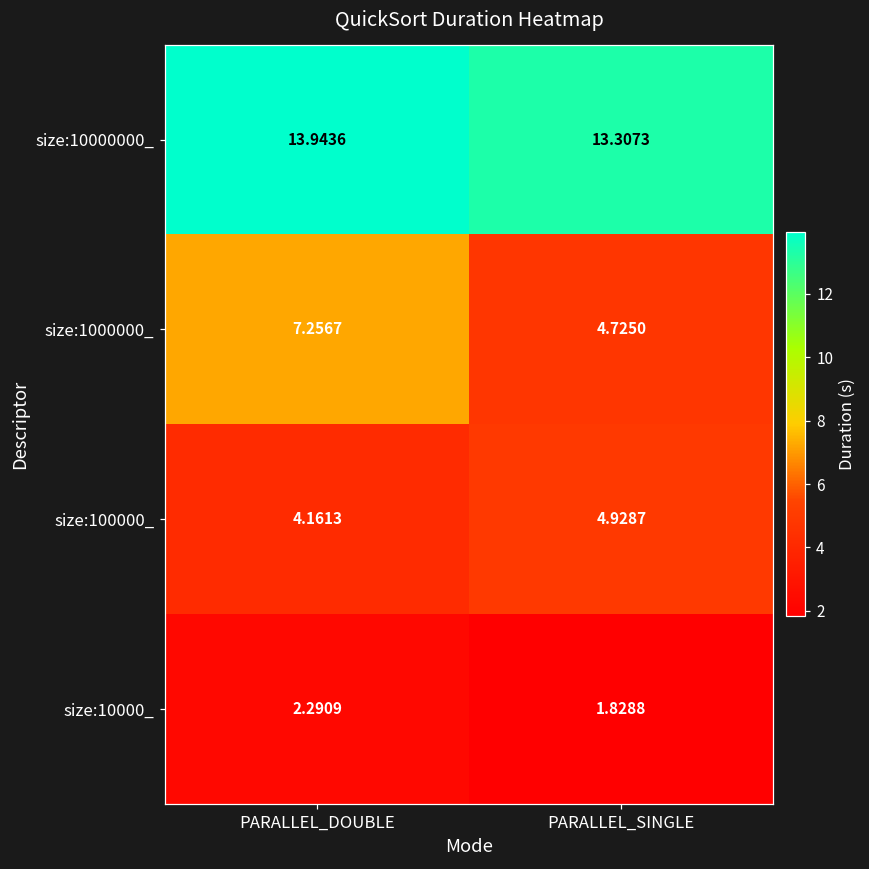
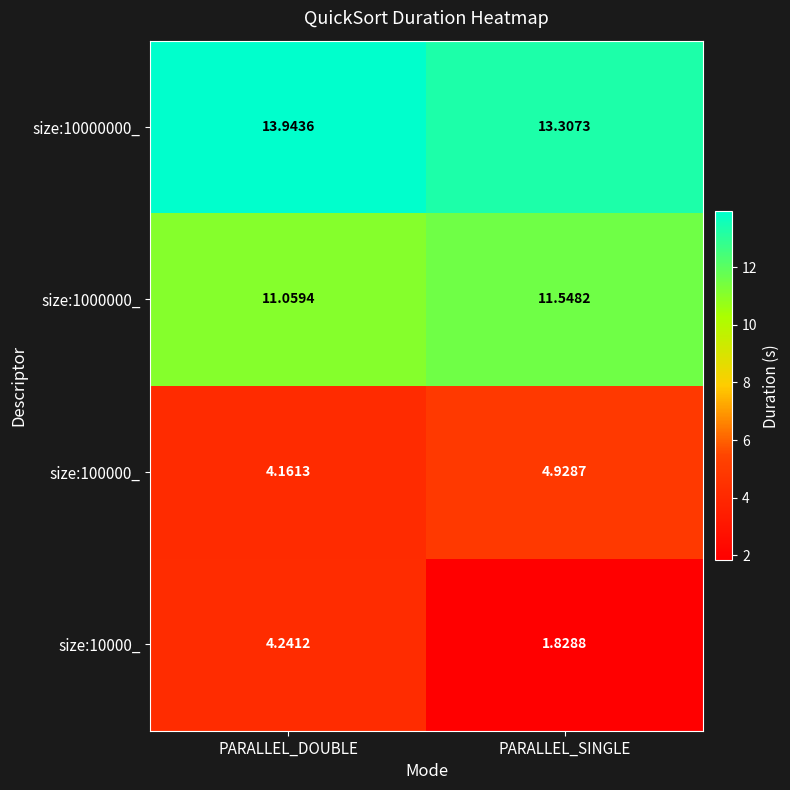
size:1000000_, PARALLEL_DOUBLE: 7.2567 -> 11.0594
size:1000000_, PARALLEL_SINGLE: 4.7250 -> 11.5482
size:10000_, PARALLEL_DOUBLE: 2.2909 -> 4.2412
